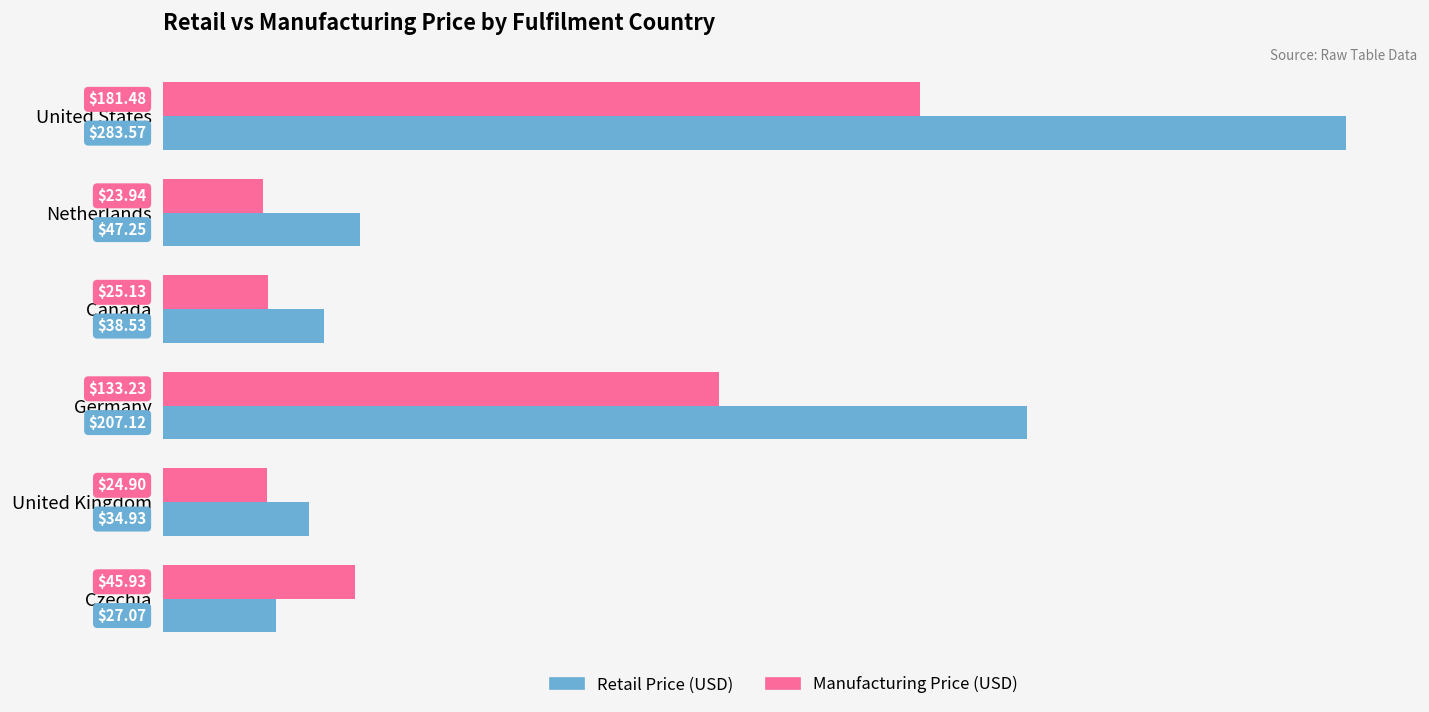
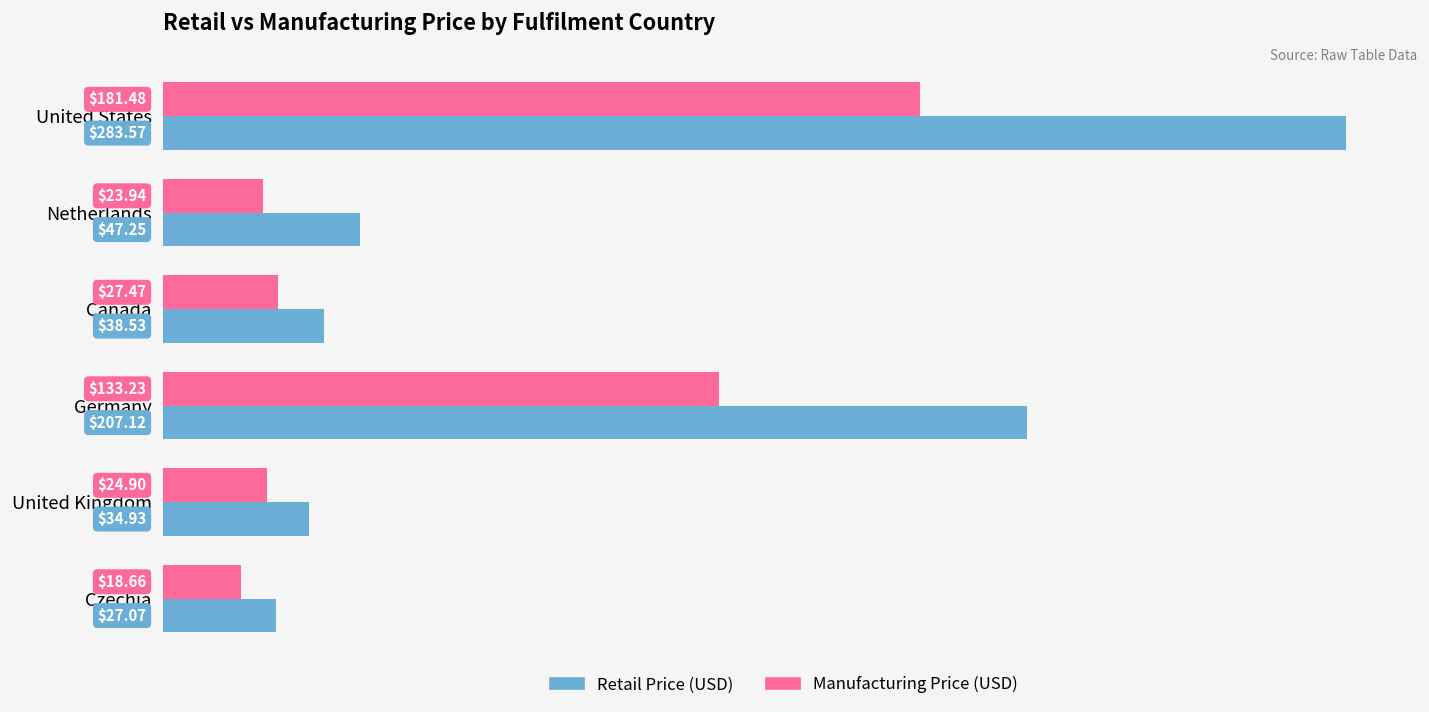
Manufacturing Price (USD), Canada: $25.13 -> $27.47
Manufacturing Price (USD), Czechia: $45.93 -> $18.66
